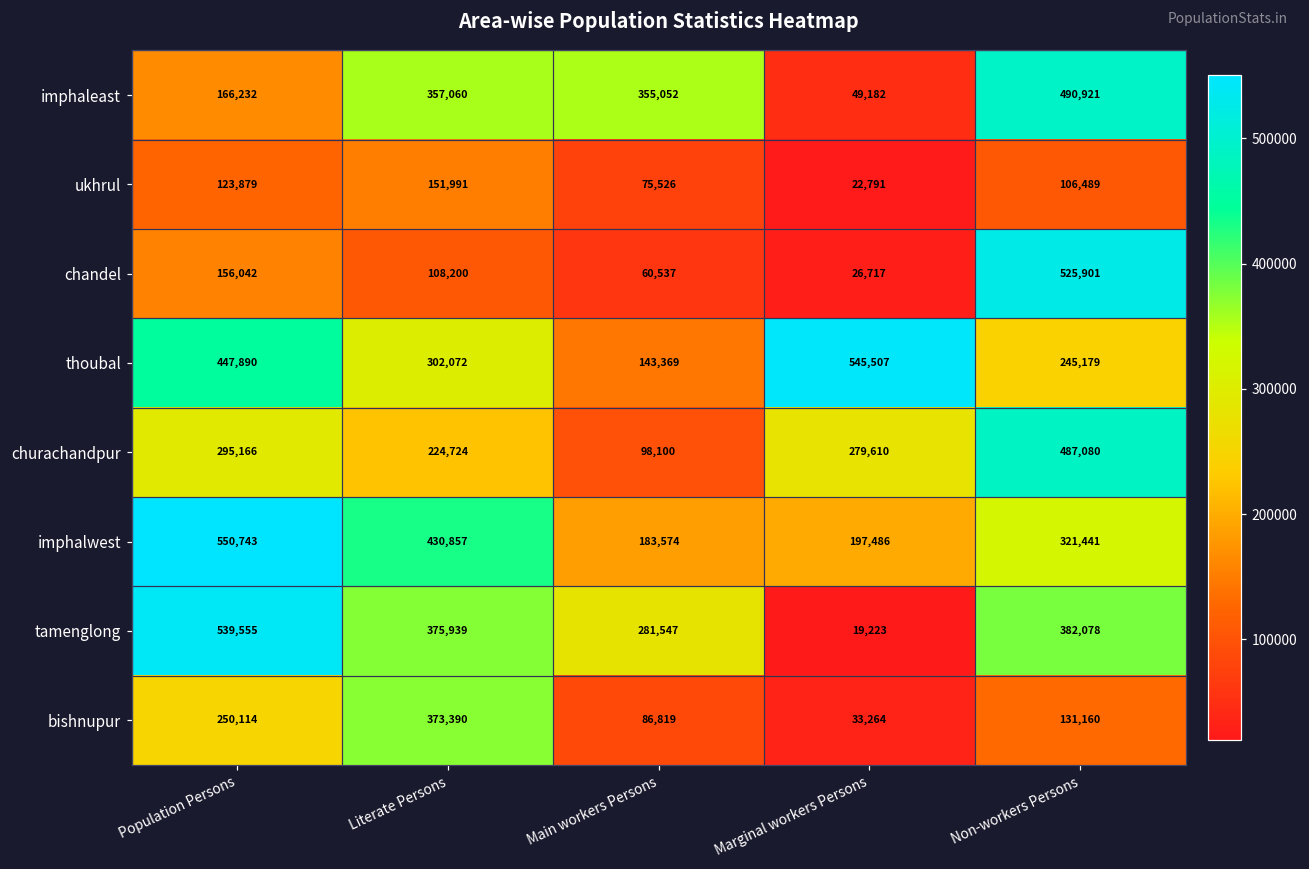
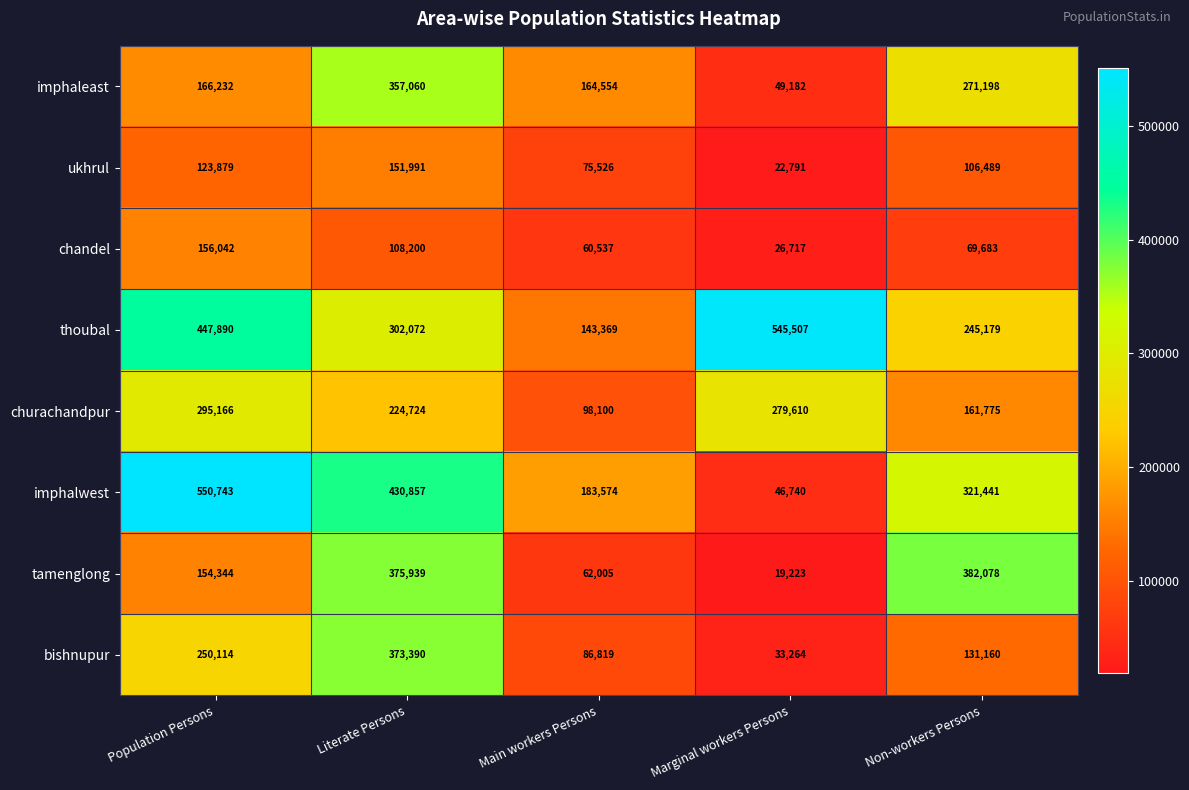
imphaleast, Main workers Persons: 355,052 -> 164,554
imphaleast, Non-workers Persons: 490,921 -> 271,198
chandel, Non-workers Persons: 525,901 -> 69,683
churachandpur, Non-workers Persons: 487,080 -> 161,775
imphalwest, Marginal workers Persons: 197,486 -> 46,740
tamenglong, Population Persons: 539,555 -> 154,344
tamenglong, Main workers Persons: 281,547 -> 62,005
